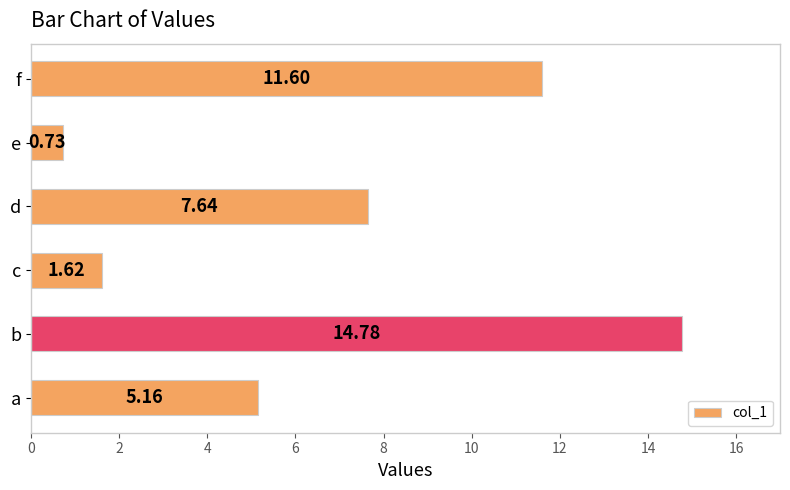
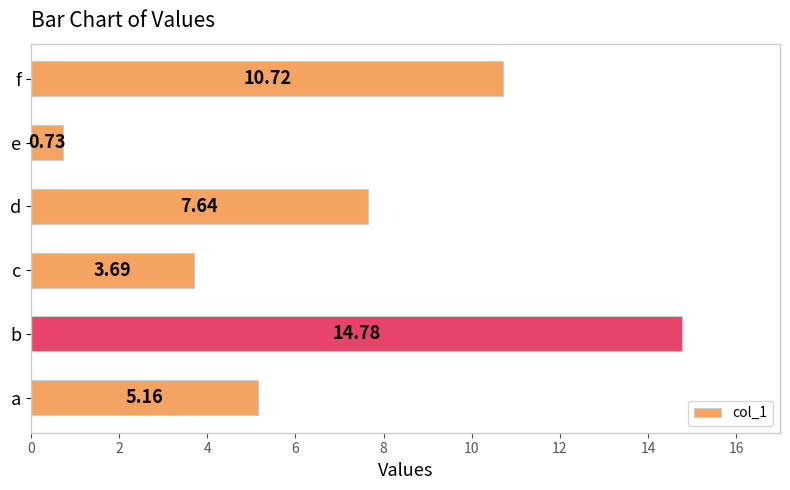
f: 11.60 -> 10.72
c: 1.62 -> 3.69
